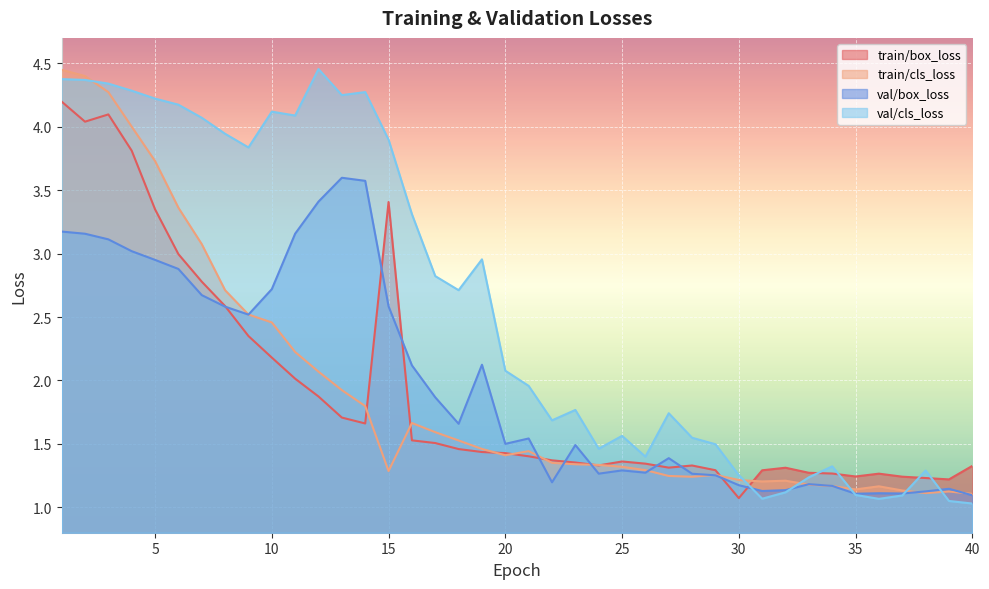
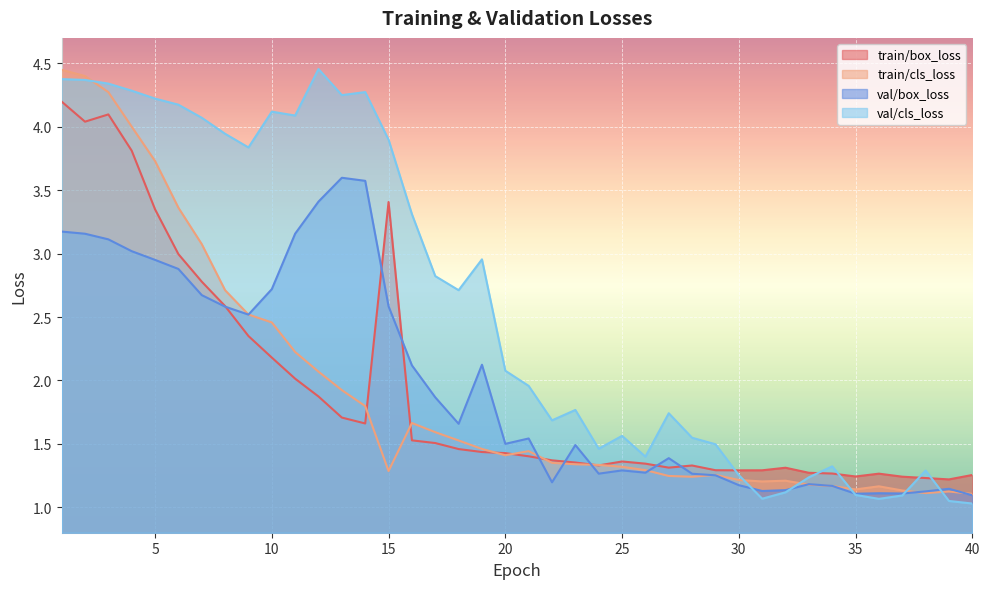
train/box_loss, 30: 1.07 -> 1.29
train/box_loss, 40: 1.33 -> 1.26
